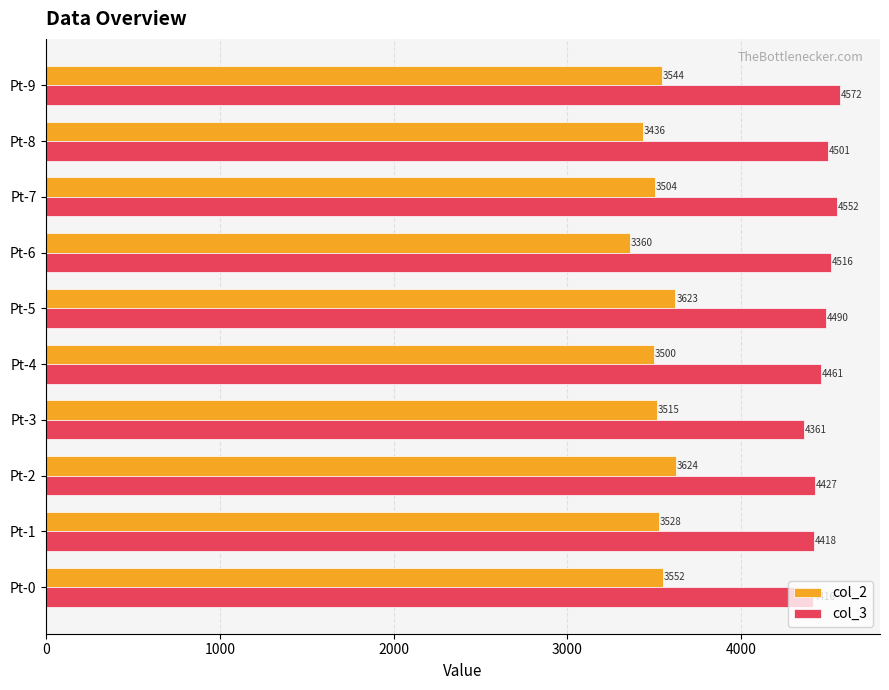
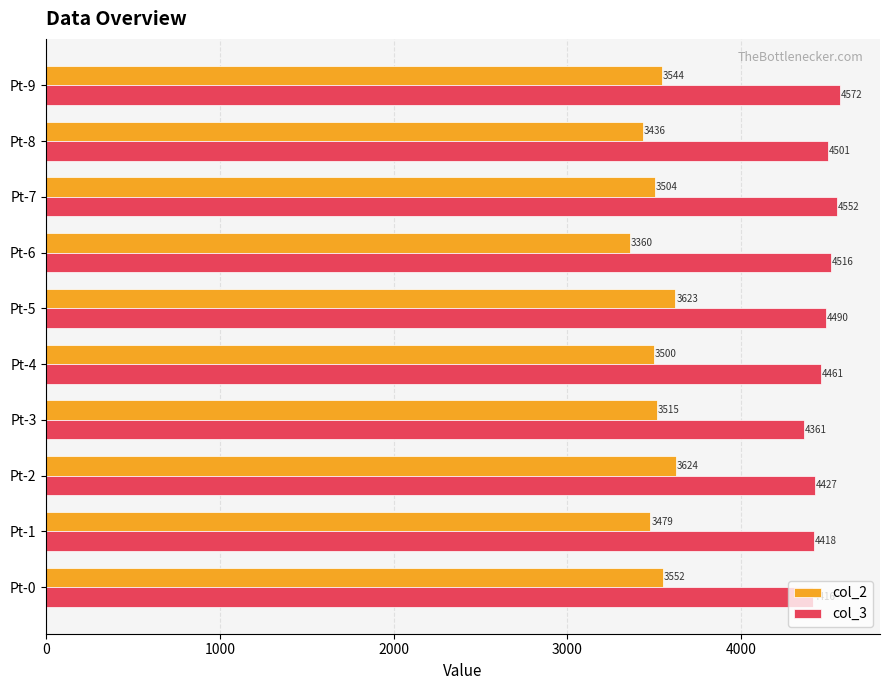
col_2, Pt-1: 3528 -> 3479
